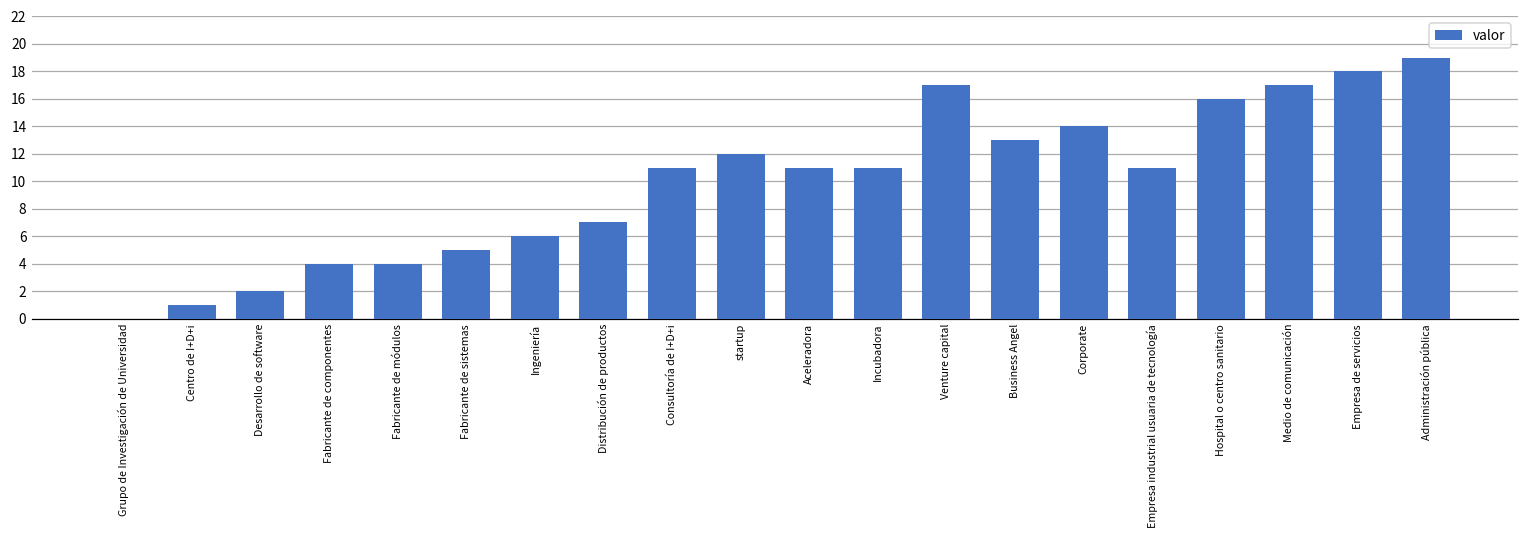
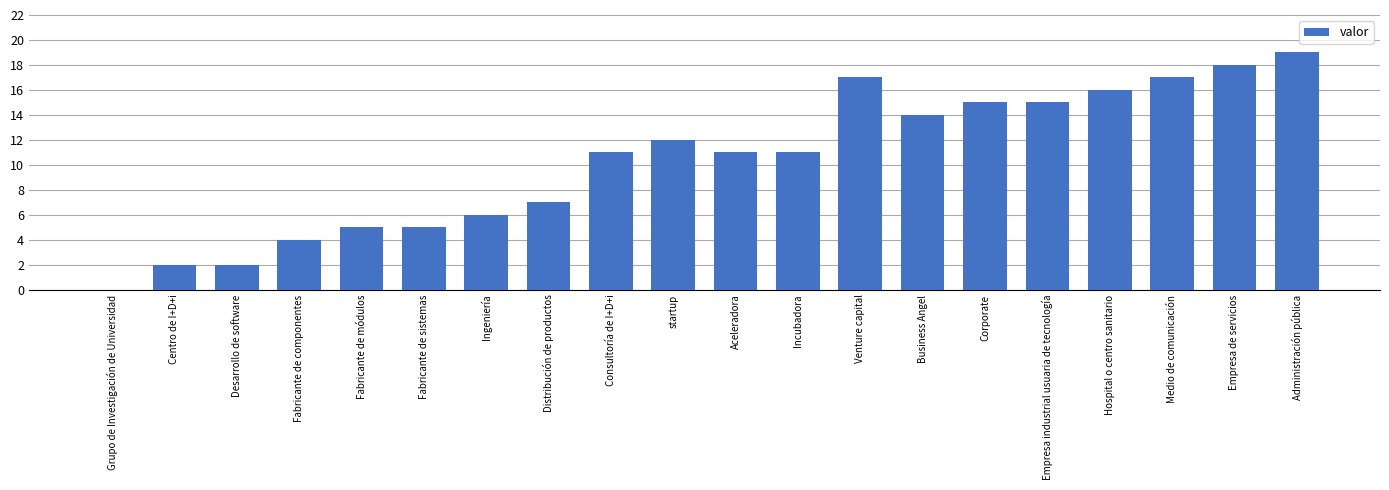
Centro de I+D+i: 1 -> 2
Fabricante de módulos: 4 -> 5
Business Angel: 13 -> 14
Corporate: 14 -> 15
Empresa industrial usuaria de tecnología: 11 -> 15
